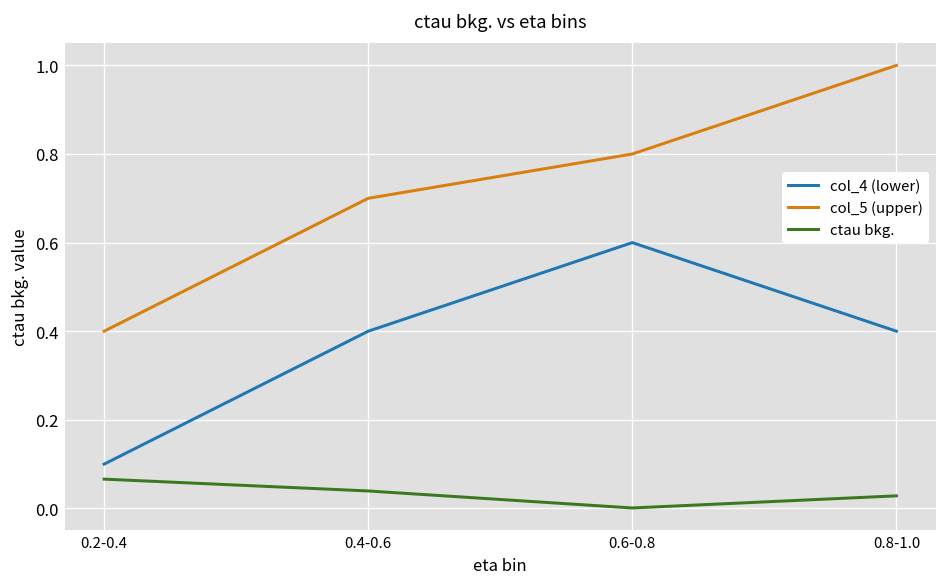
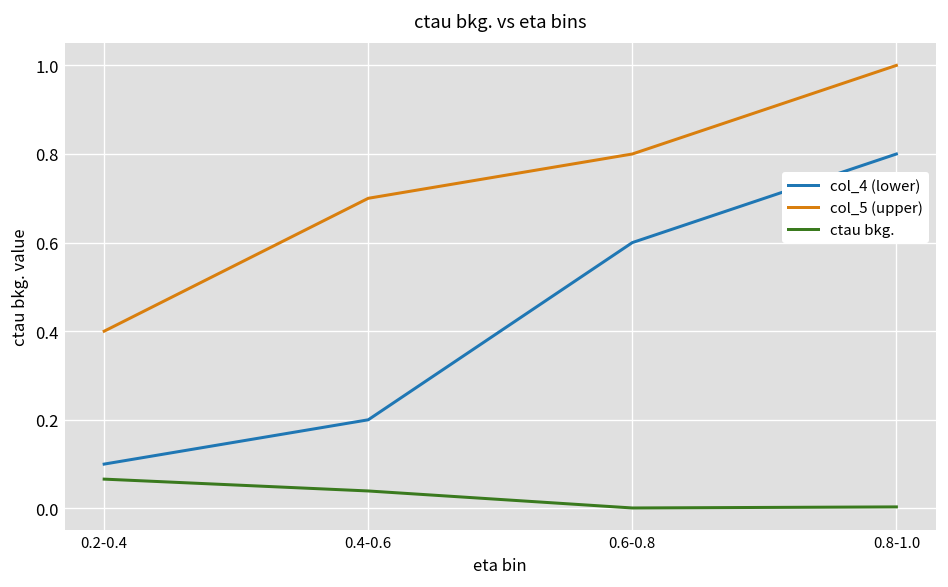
col_4 (lower), 0.4-0.6: 0.4 -> 0.2
col_4 (lower), 0.8-1.0: 0.4 -> 0.8
ctau bkg., 0.8-1.0: 0.03 -> 0.00
